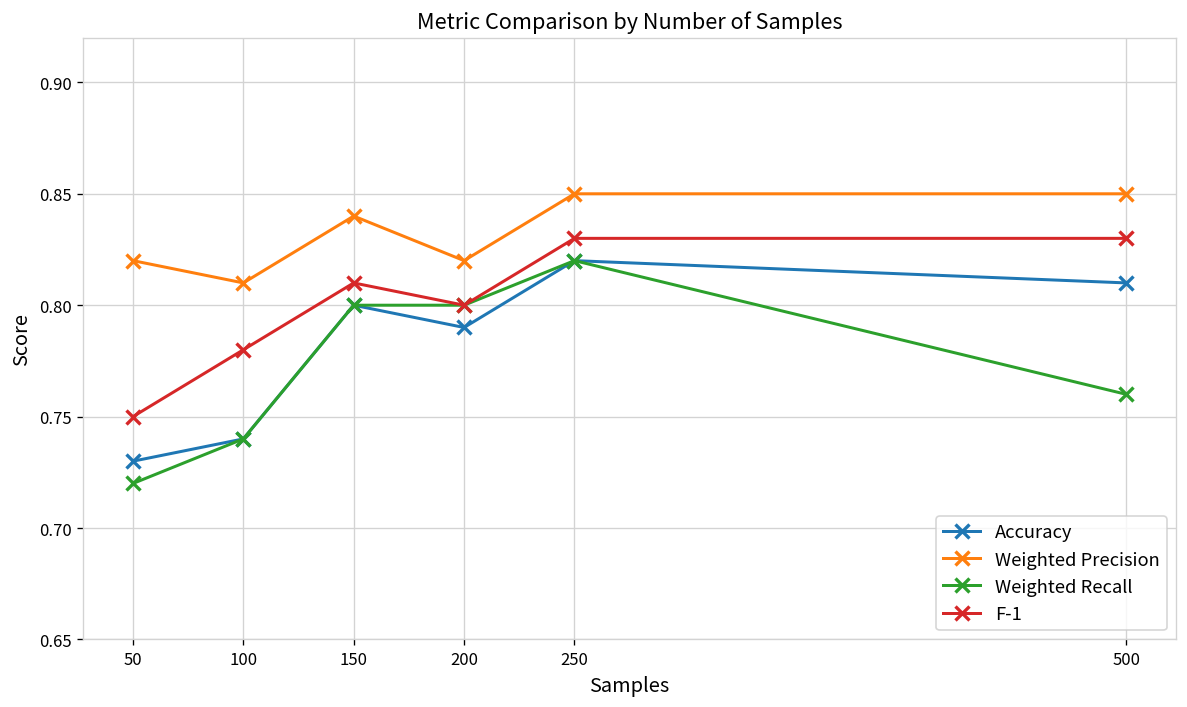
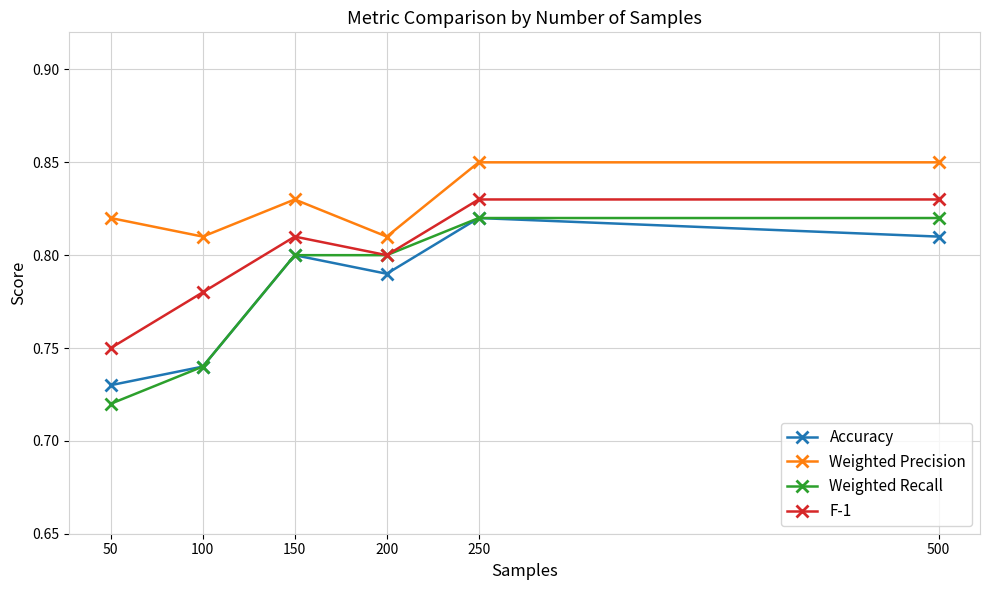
Weighted Precision, 150: 0.84 -> 0.83
Weighted Precision, 200: 0.82 -> 0.81
Weighted Recall, 500: 0.76 -> 0.82
